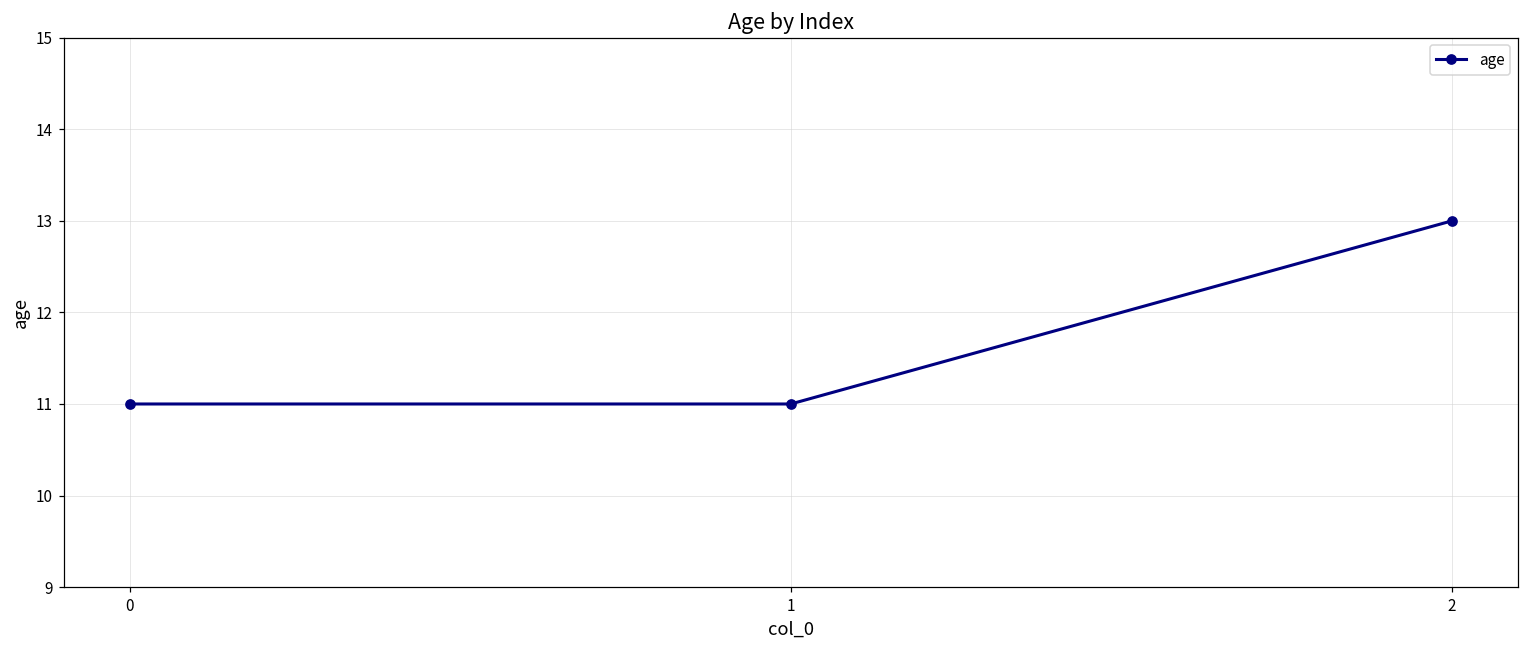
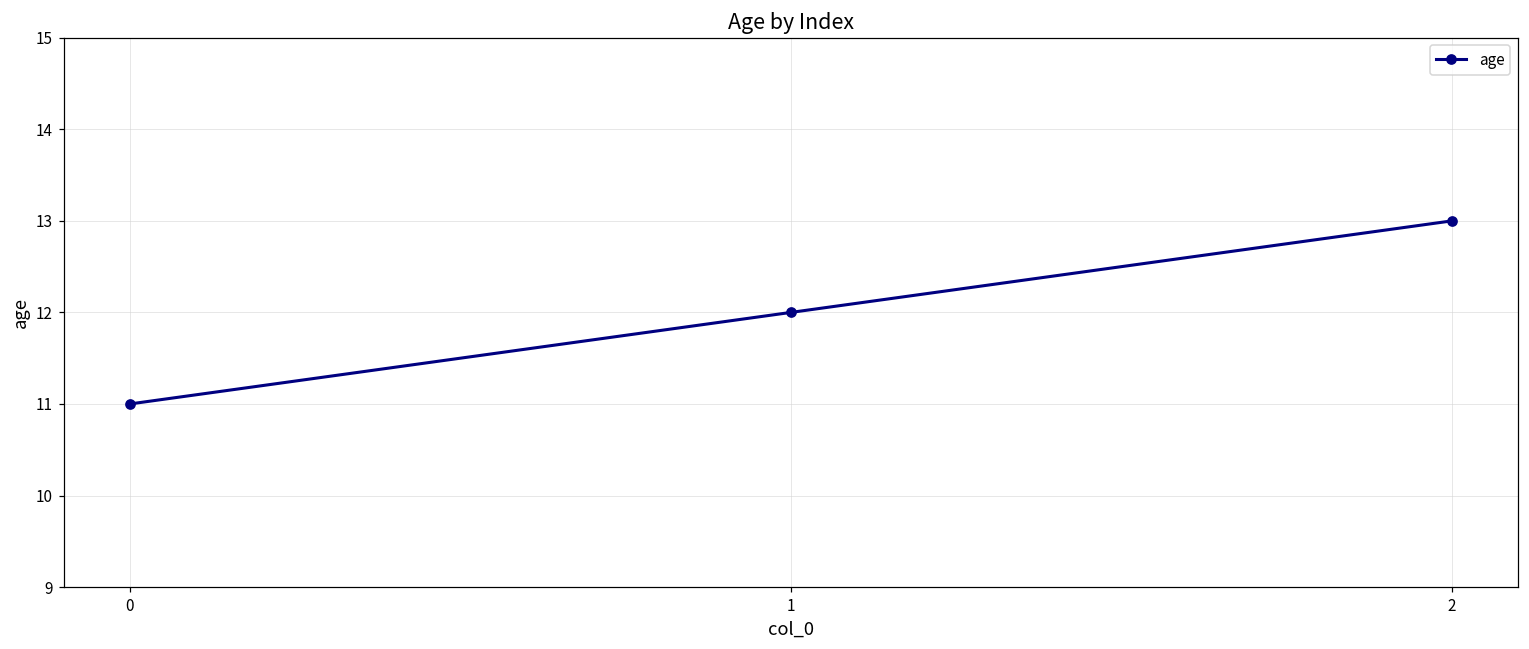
1: 11 -> 12
